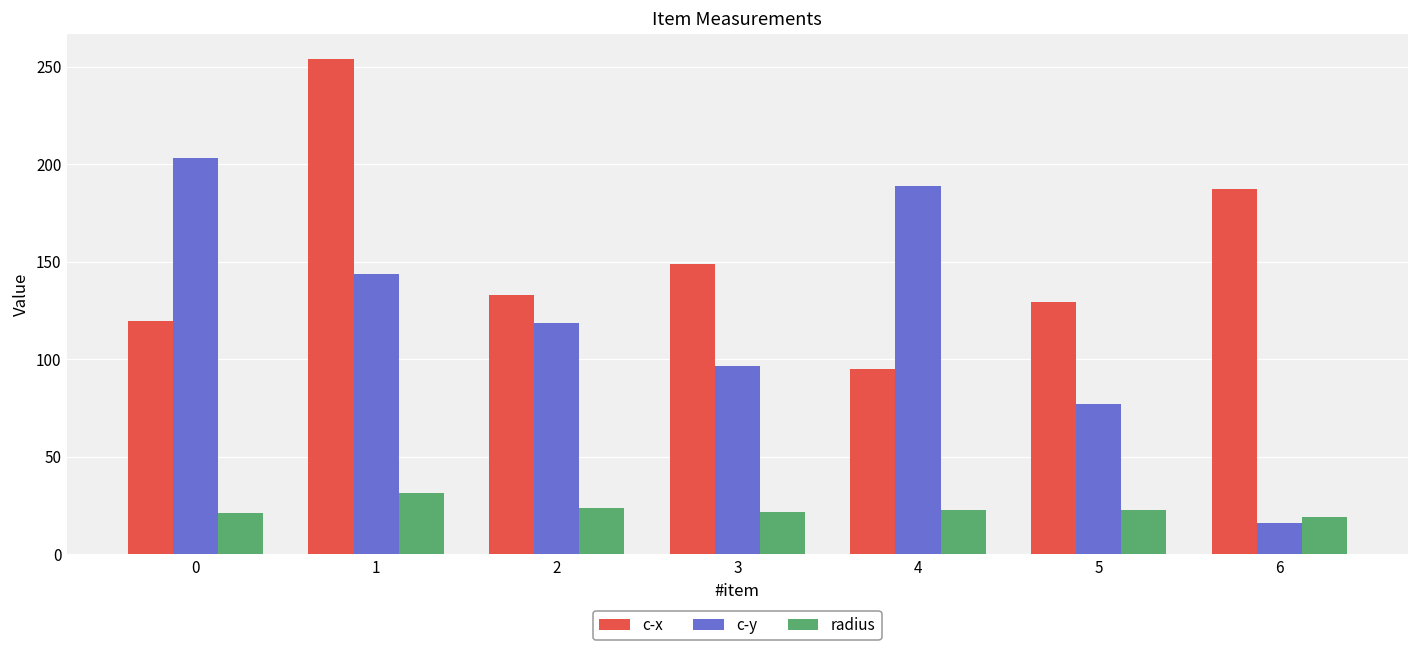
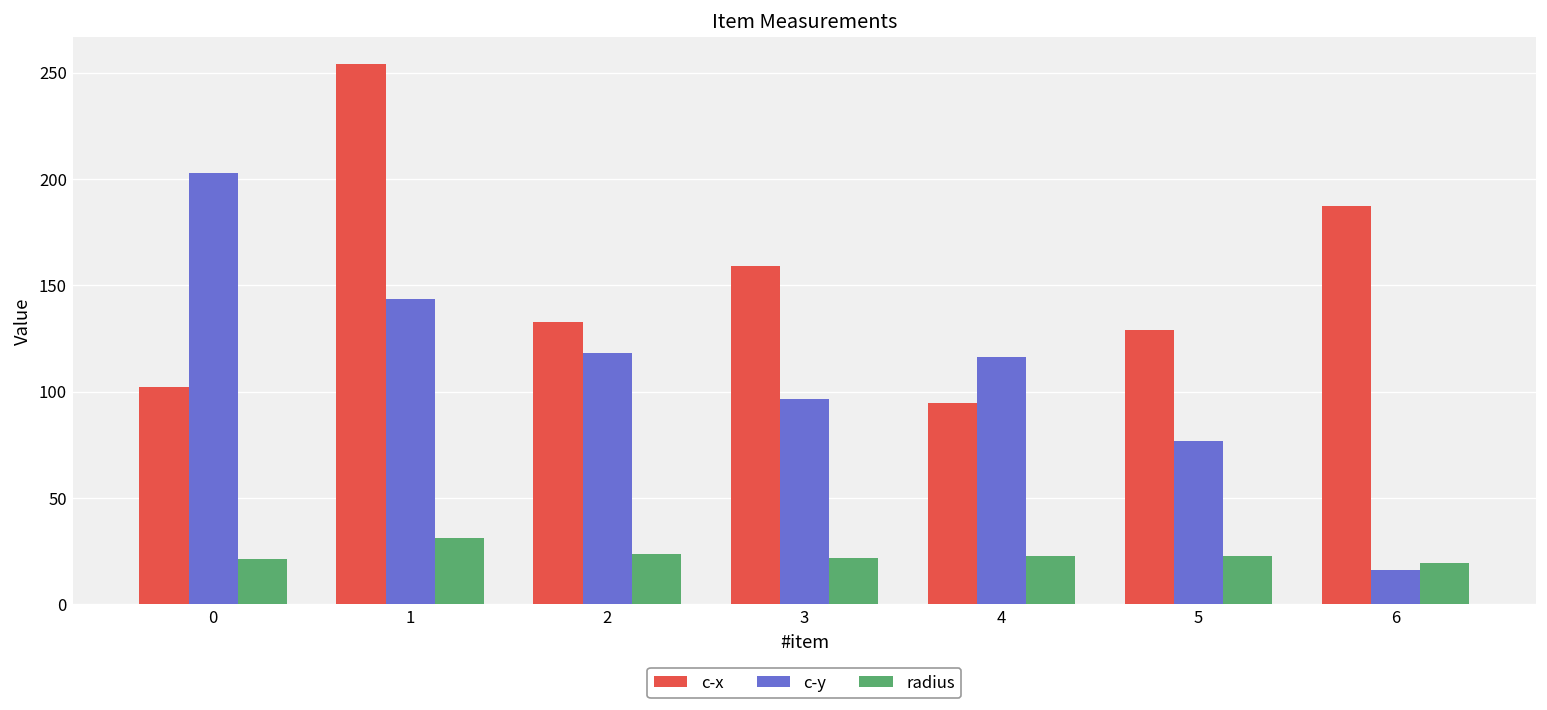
c-x, 0: 119 -> 102
c-x, 3: 149 -> 159
c-y, 4: 189 -> 116
